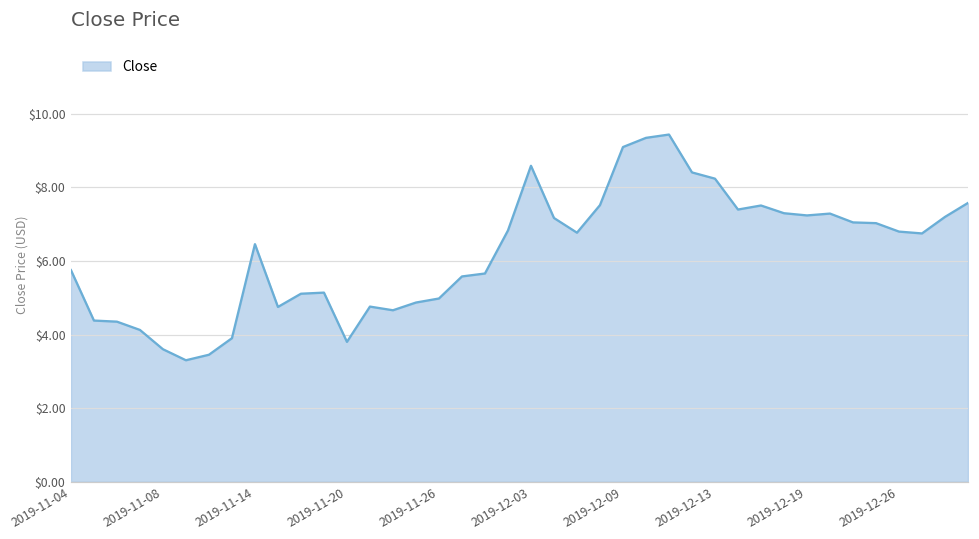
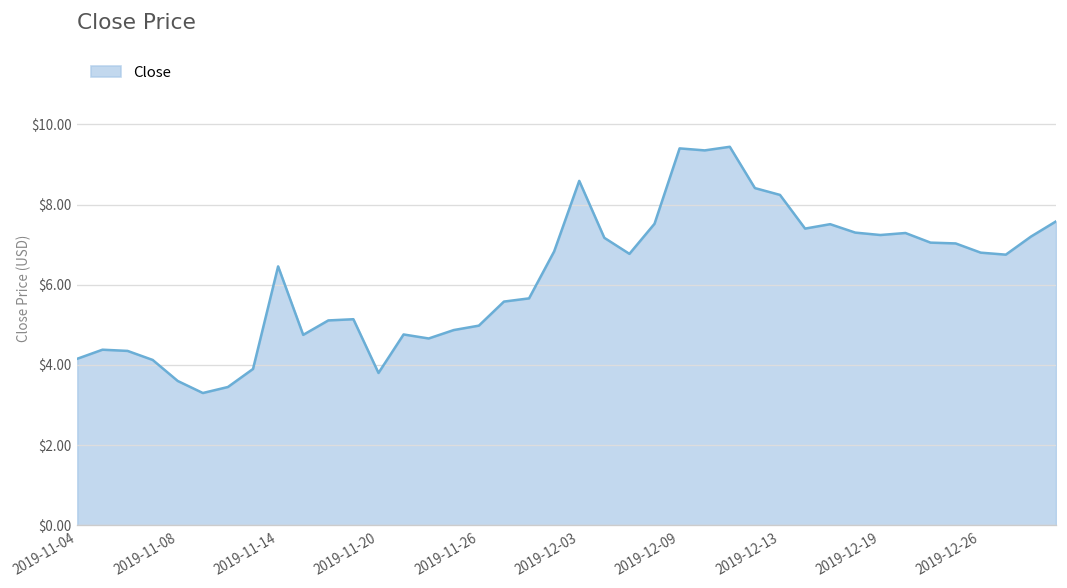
2019-11-04: $5.8 -> $4.2
2019-12-09: $9.1 -> $9.4
